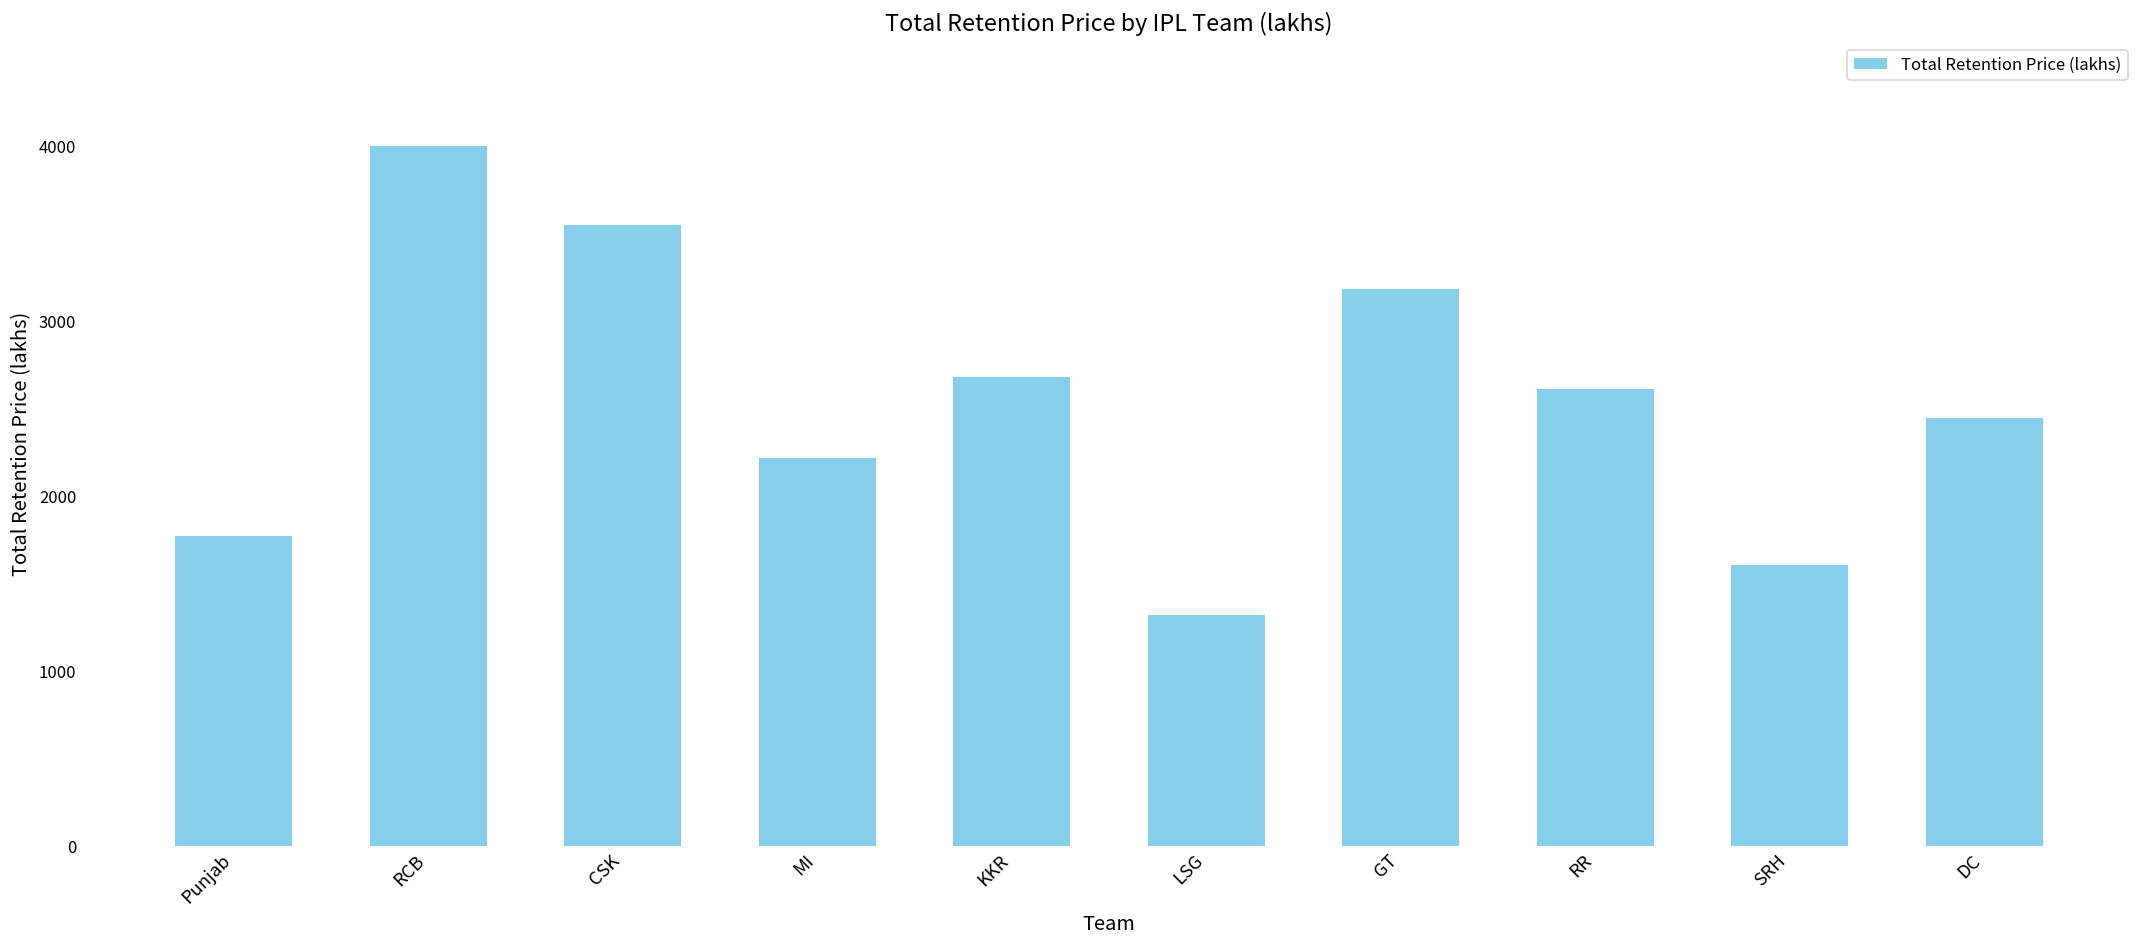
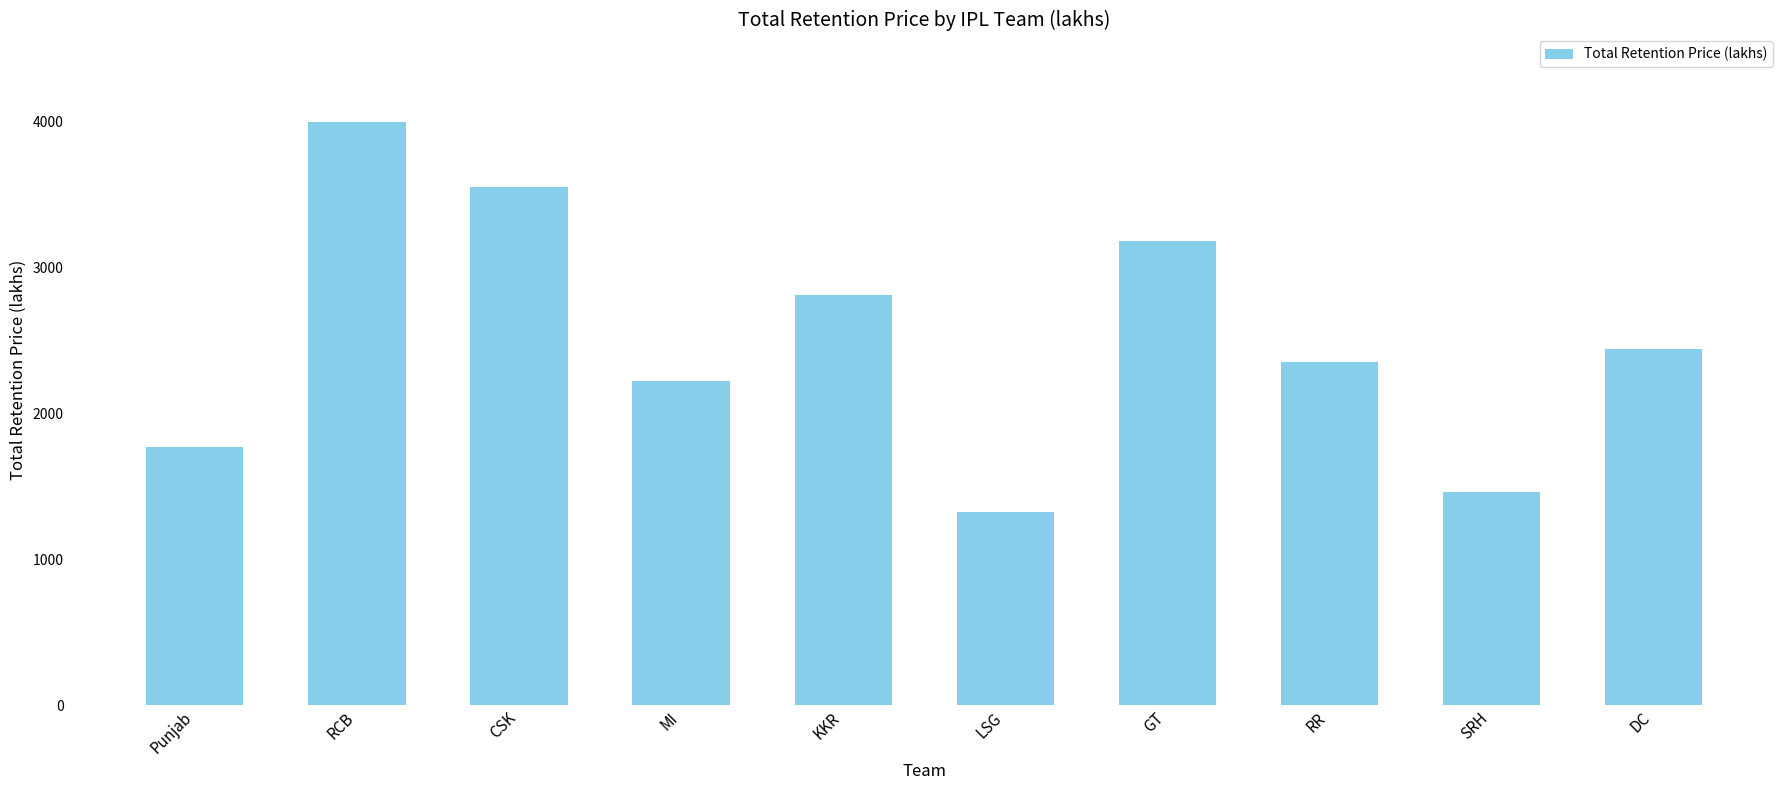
KKR: 2680 -> 2810
RR: 2620 -> 2350
SRH: 1610 -> 1460
